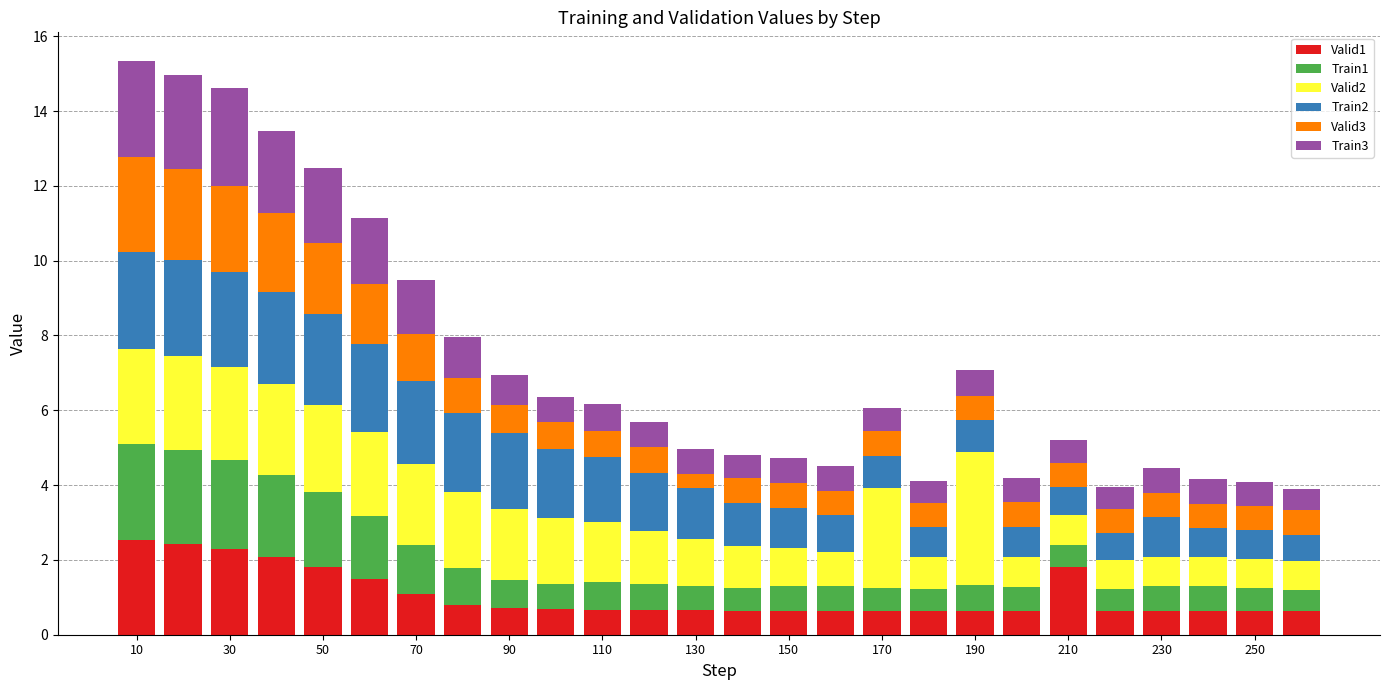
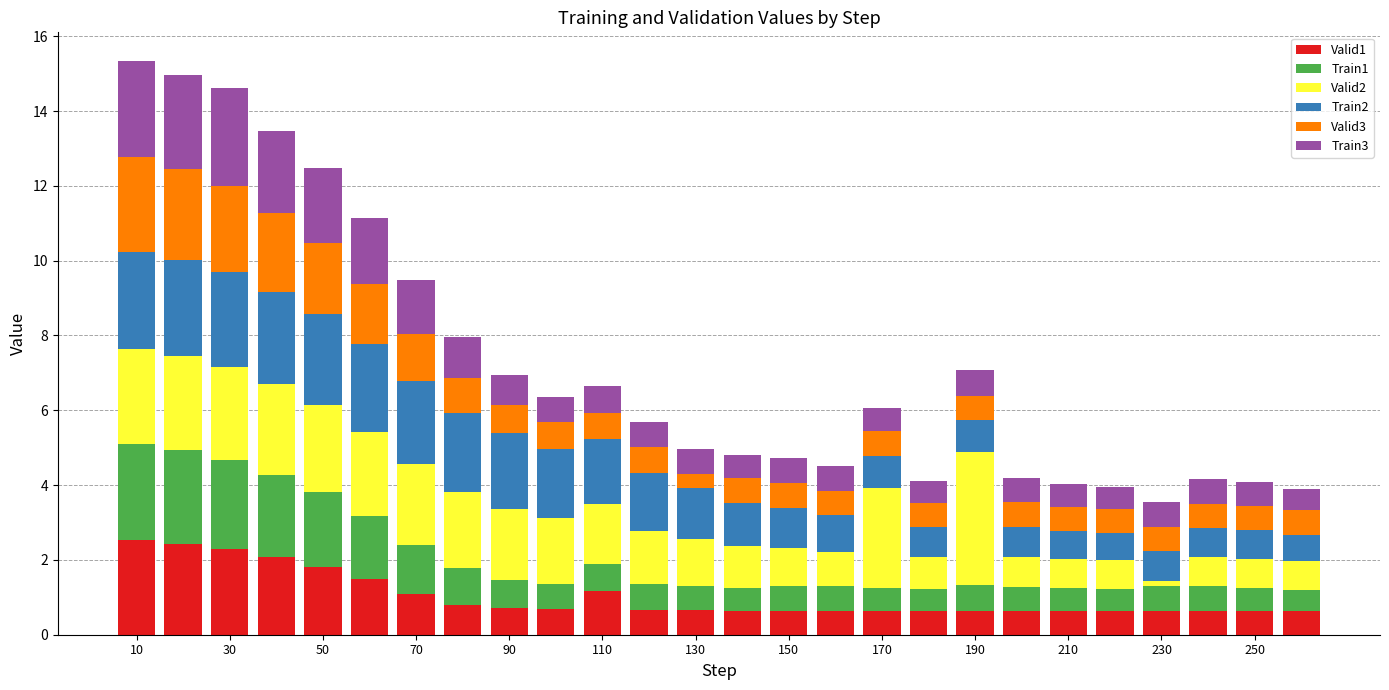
Valid1, 110: 0.7 -> 1.2
Valid1, 210: 1.8 -> 0.6
Valid2, 230: 0.8 -> 0.1
Train2, 230: 1.1 -> 0.8
